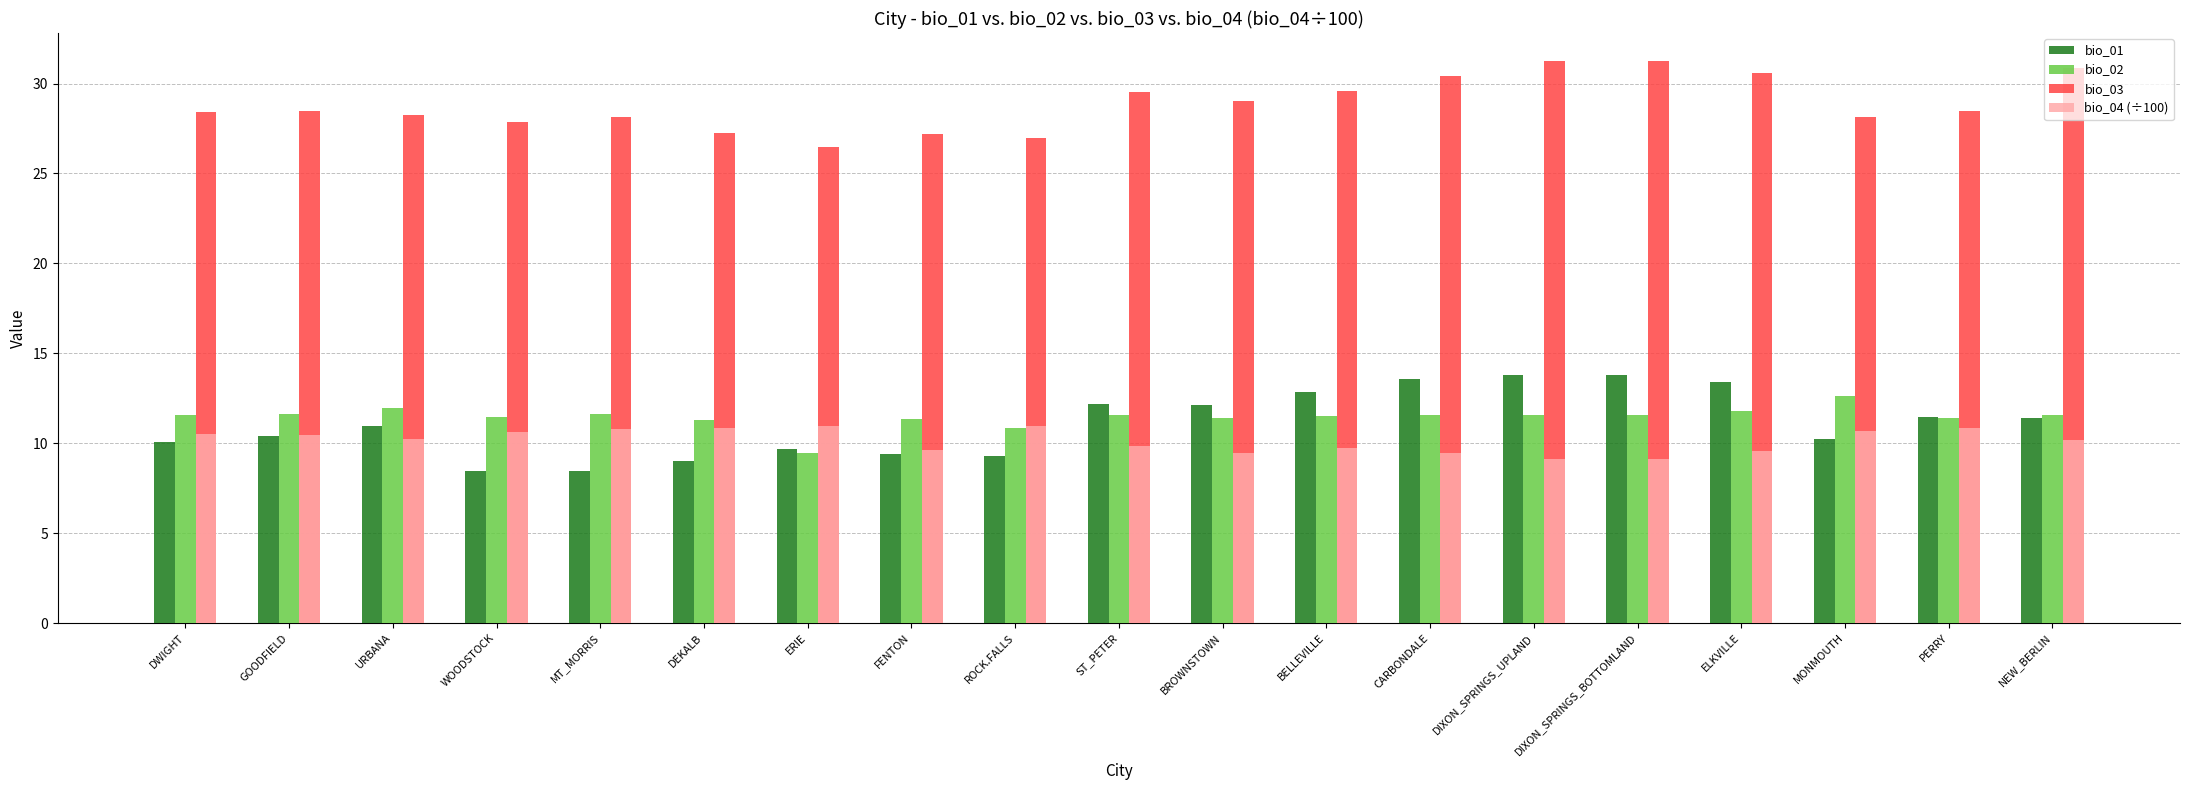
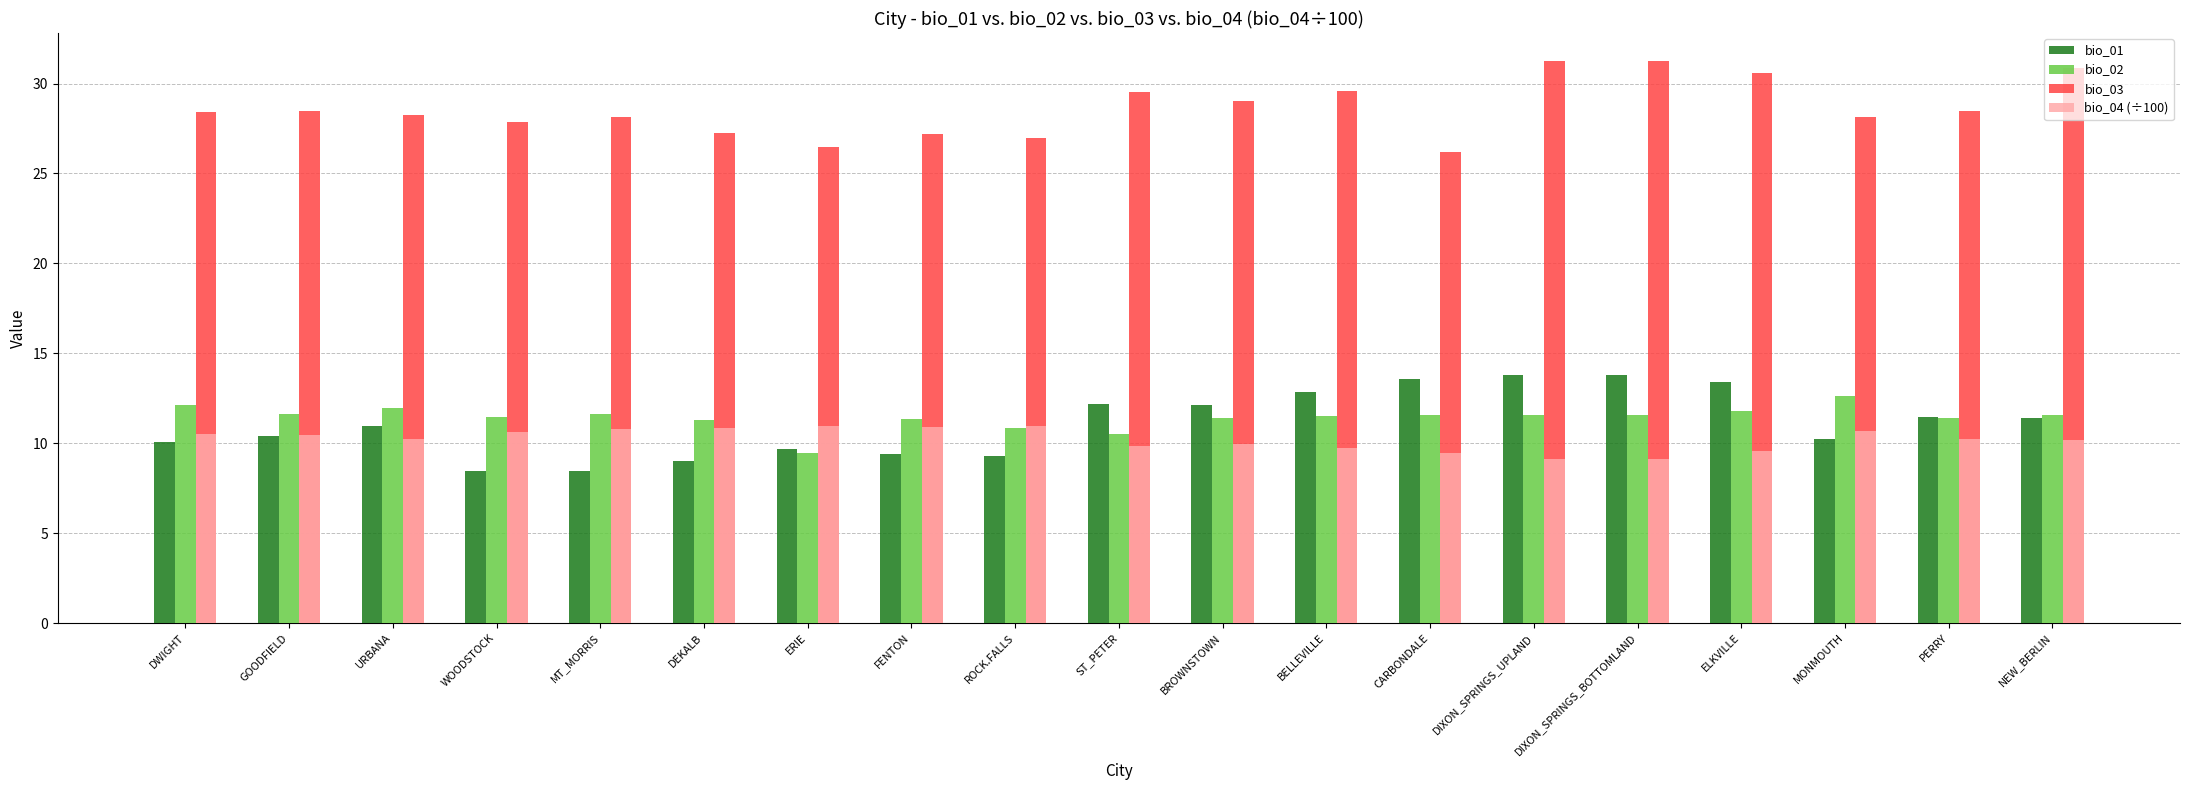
bio_02, DWIGHT: 11.6 -> 12.1
bio_04 (÷100), FENTON: 9.6 -> 10.9
bio_02, ST_PETER: 11.6 -> 10.5
bio_04 (÷100), BROWNSTOWN: 9.5 -> 9.9
bio_03, CARBONDALE: 30.4 -> 26.2
bio_04 (÷100), PERRY: 10.8 -> 10.3
